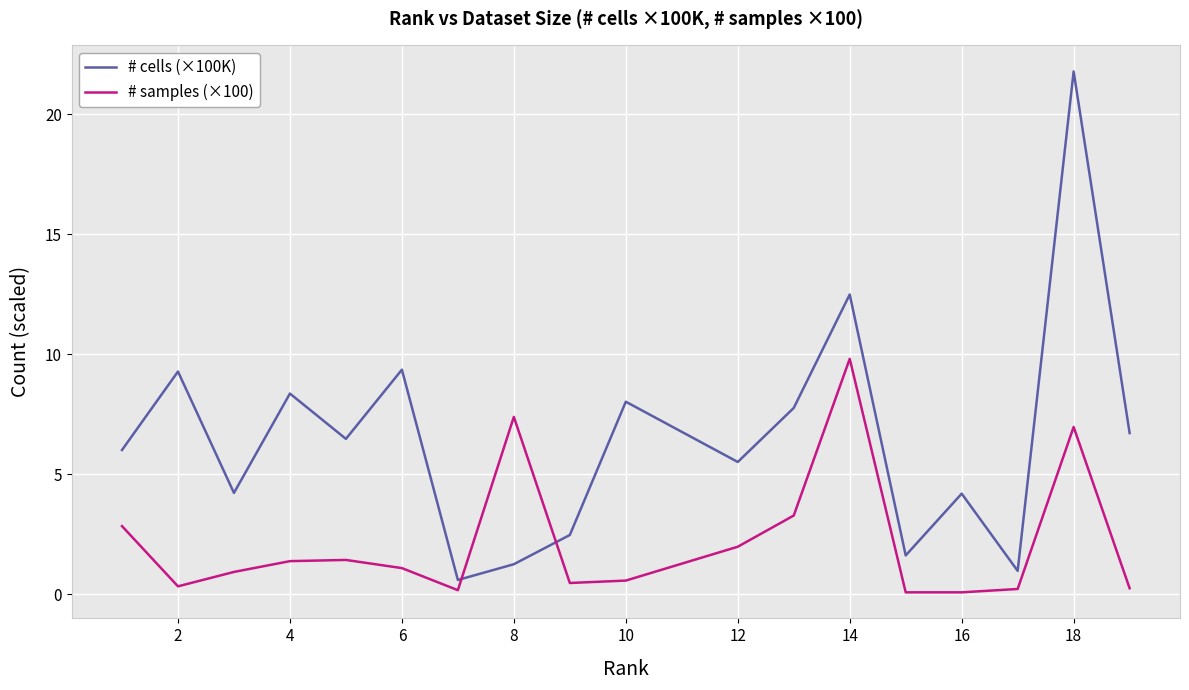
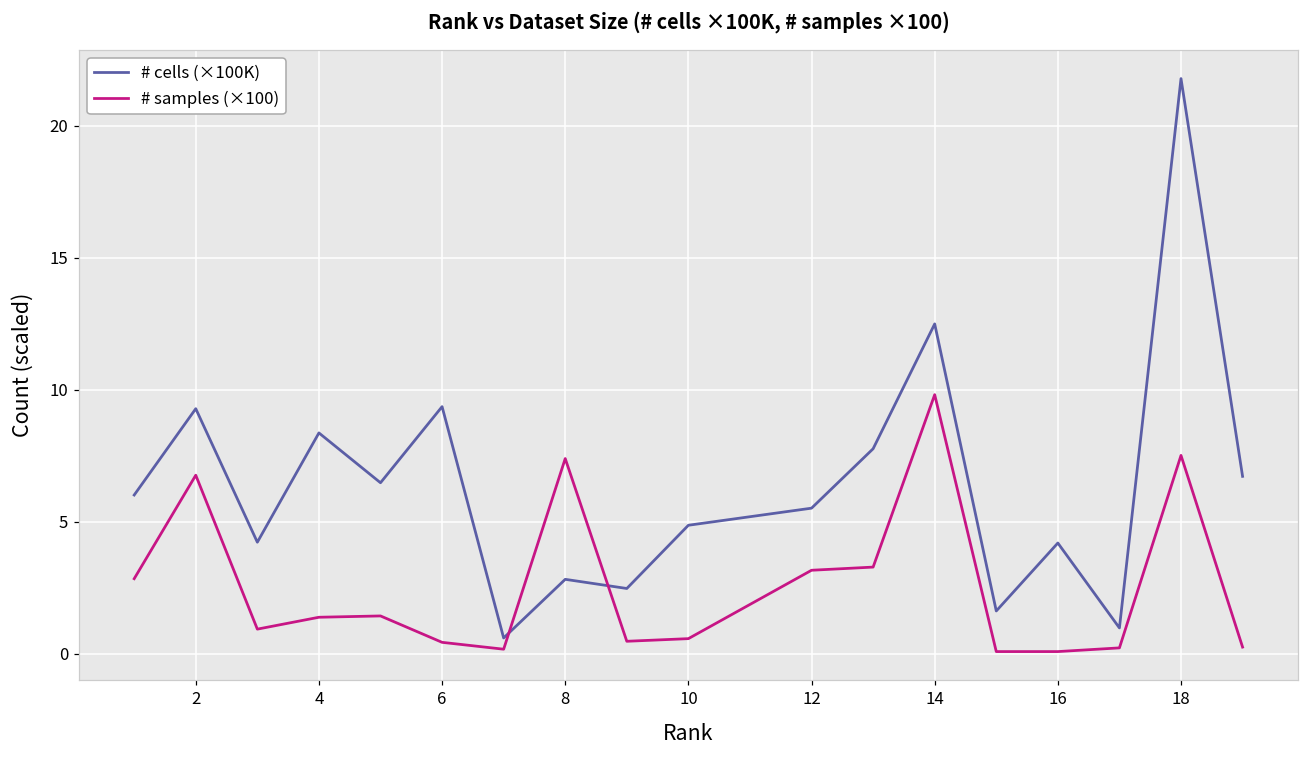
# samples (×100), 2: 0.3 -> 6.8
# samples (×100), 6: 1.1 -> 0.4
# cells (×100K), 8: 1.3 -> 2.8
# cells (×100K), 10: 8.0 -> 4.9
# samples (×100), 12: 2.0 -> 3.2
# samples (×100), 18: 7.0 -> 7.5
